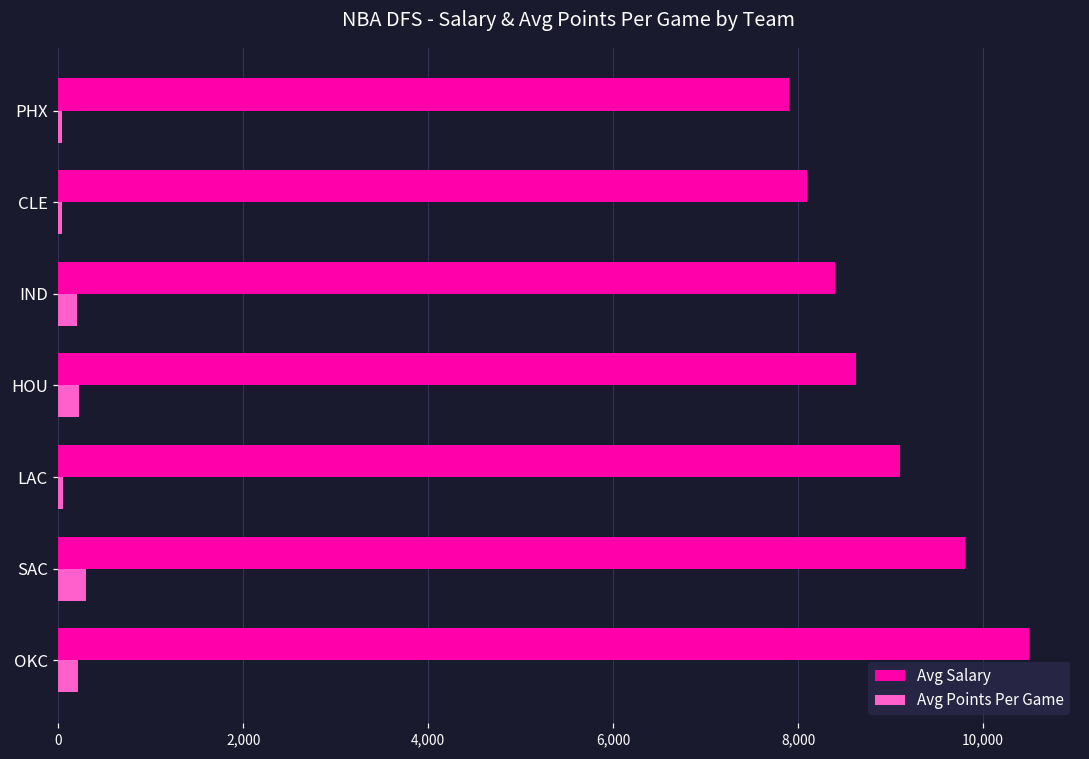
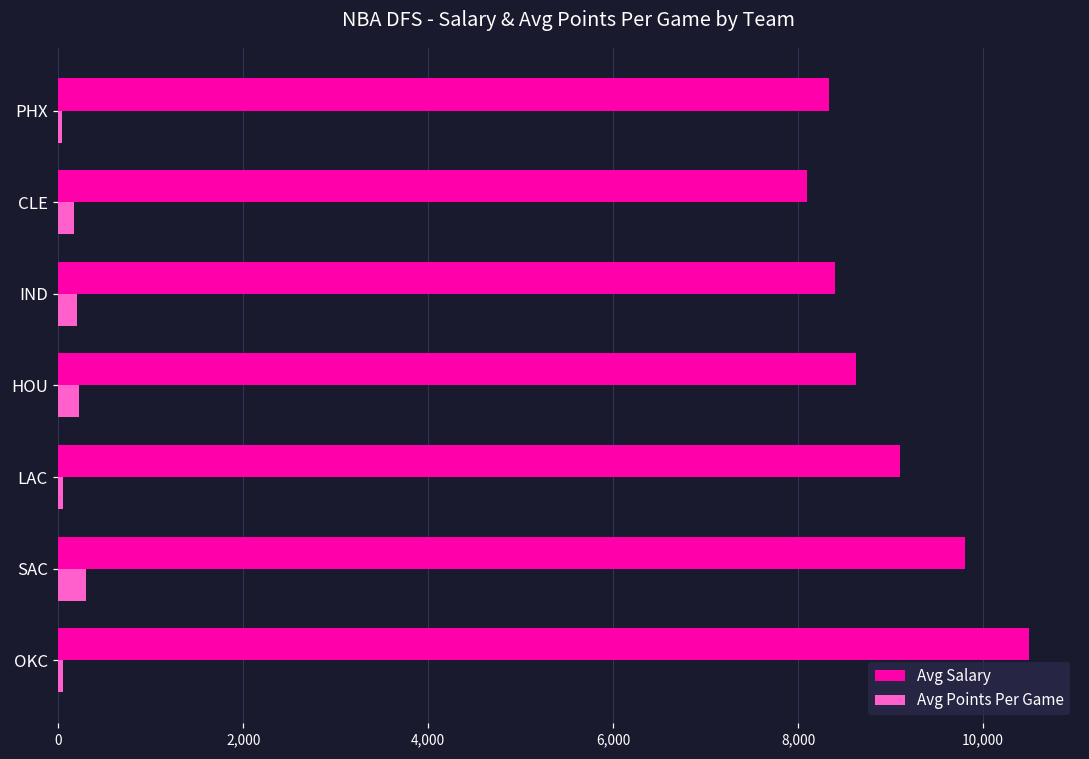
Avg Salary, PHX: 7,900 -> 8,300
Avg Points Per Game, CLE: 0 -> 200
Avg Points Per Game, OKC: 200 -> 100
